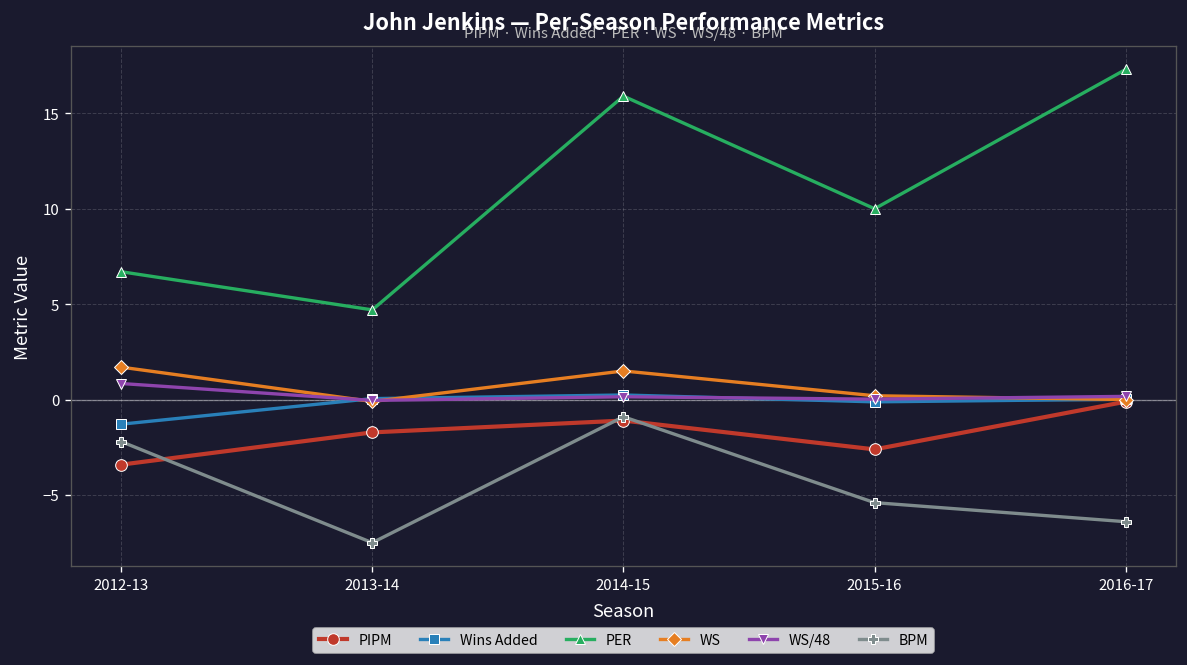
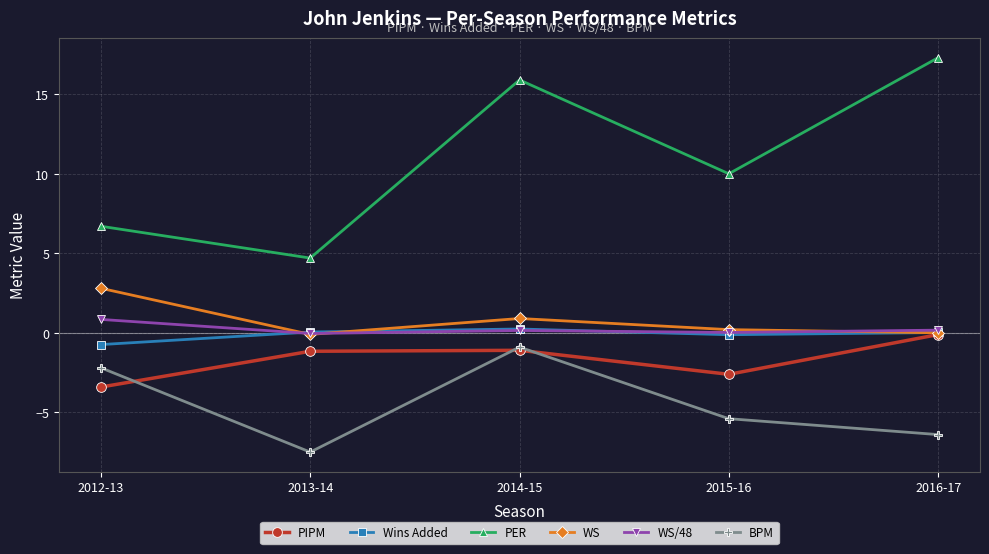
Wins Added, 2012-13: -1.3 -> -0.7
WS, 2012-13: 1.7 -> 2.8
PIPM, 2013-14: -1.7 -> -1.2
WS, 2014-15: 1.5 -> 0.9
